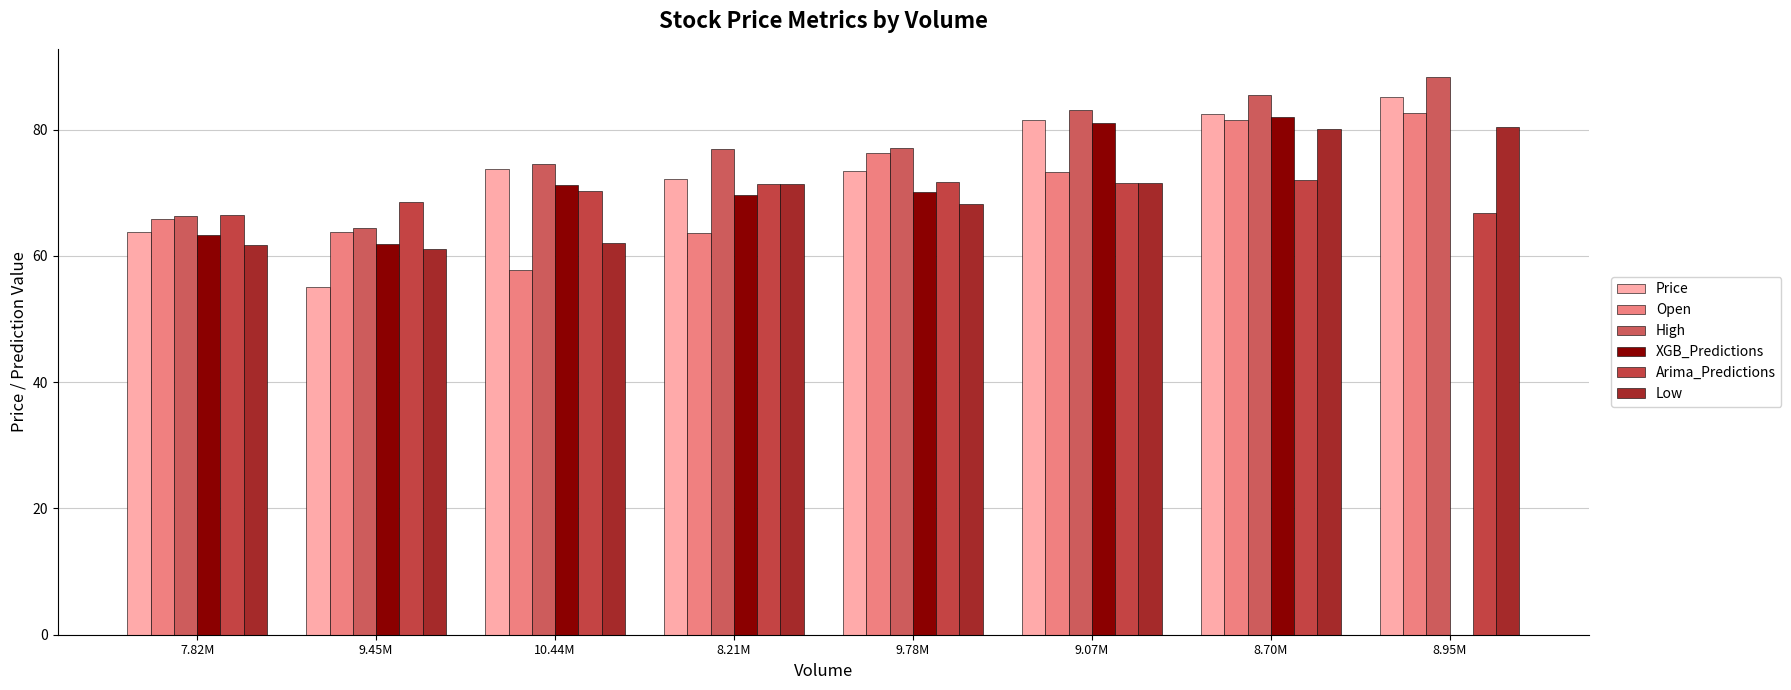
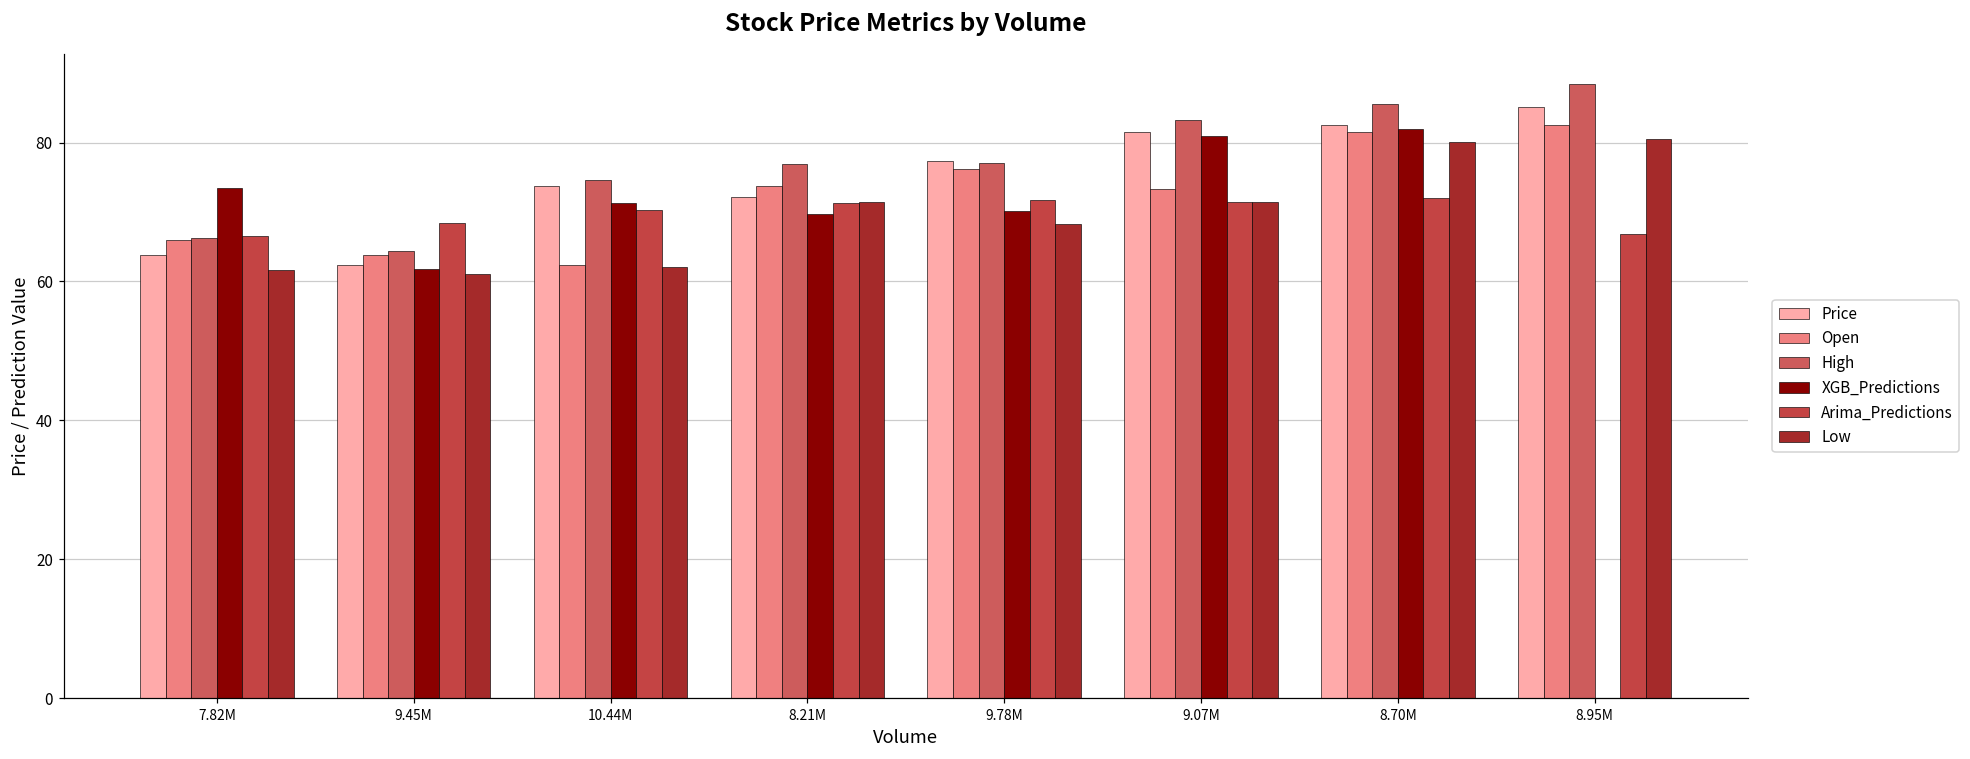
XGB_Predictions, 7.82M: 63 -> 73
Price, 9.45M: 55 -> 62
Open, 10.44M: 58 -> 62
Open, 8.21M: 64 -> 74
Price, 9.78M: 73 -> 77
